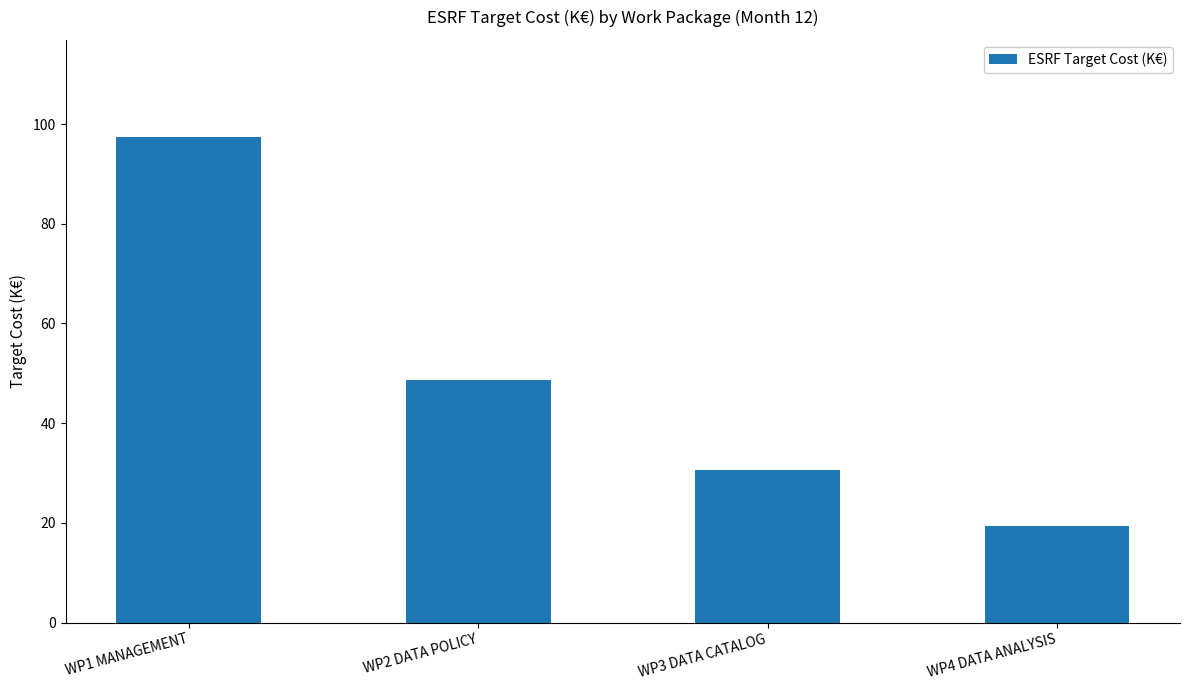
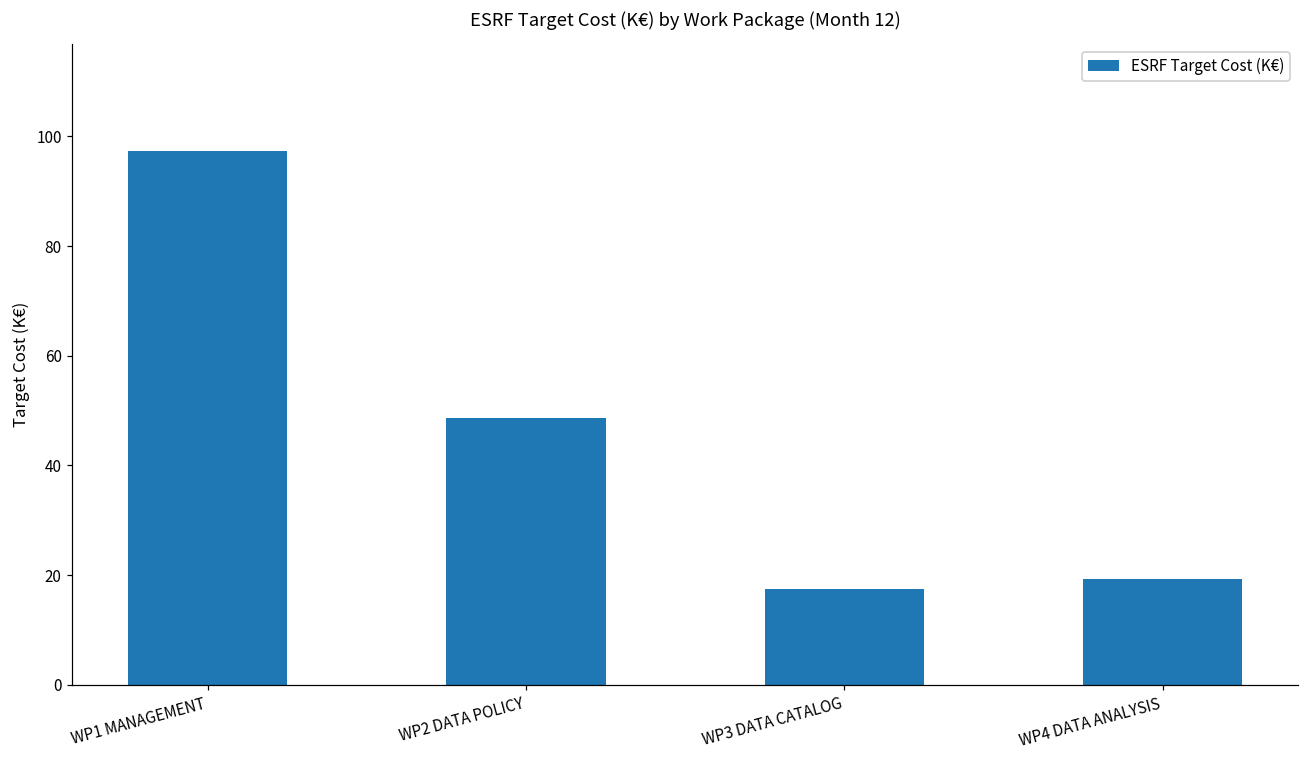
WP3 DATA CATALOG: 31 -> 17
